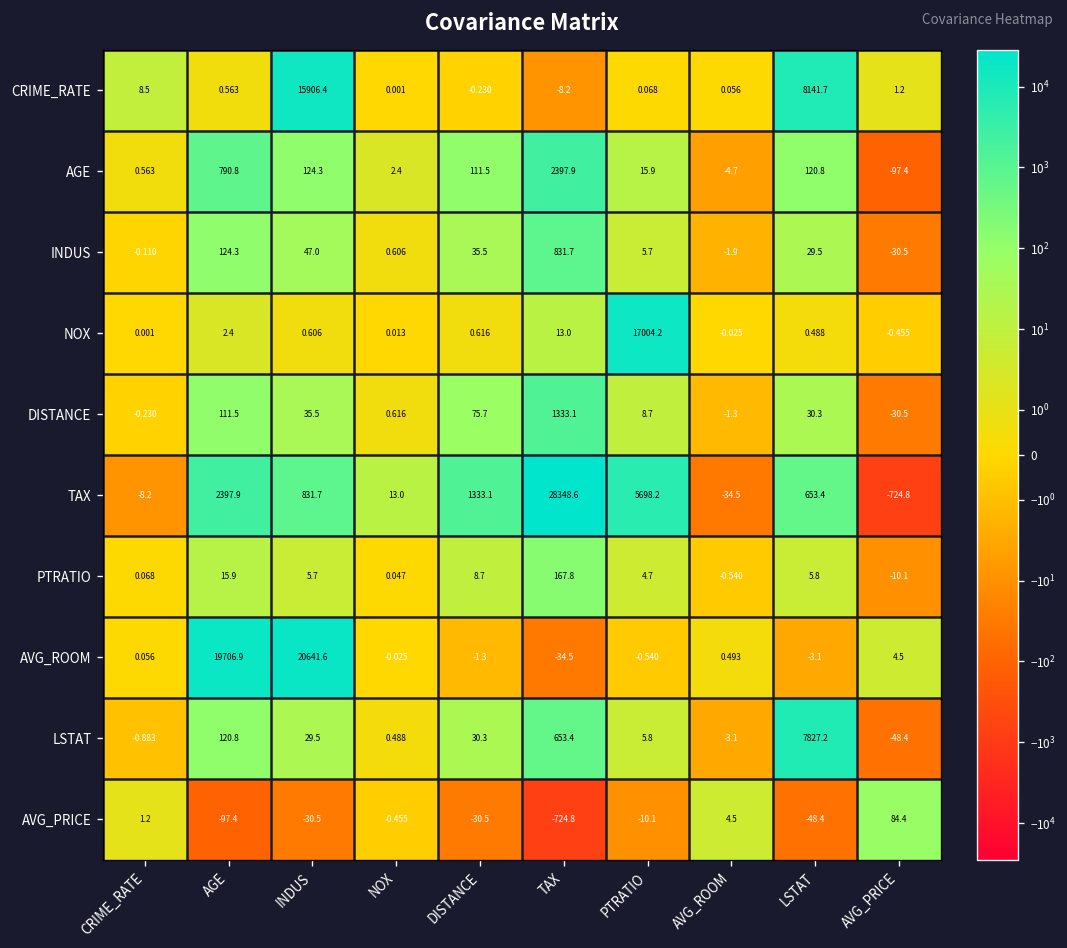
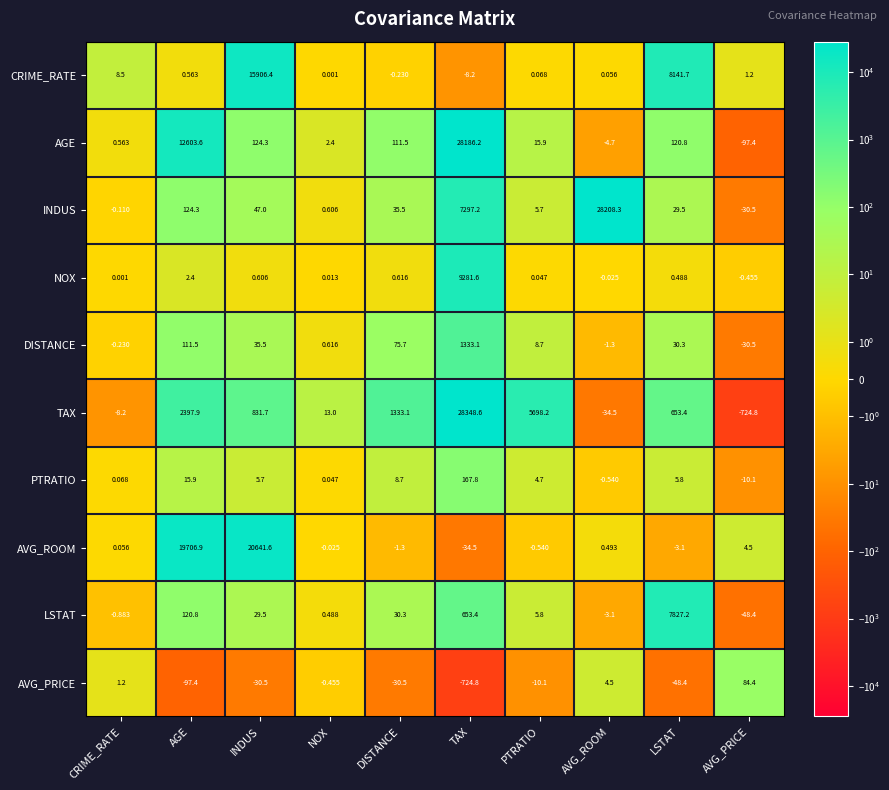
AGE, AGE: 790.8 -> 12603.6
AGE, TAX: 2397.9 -> 28186.2
INDUS, TAX: 831.7 -> 7297.2
INDUS, AVG_ROOM: -1.9 -> 28208.3
NOX, TAX: 13.0 -> 9281.6
NOX, PTRATIO: 17004.2 -> 0.047
